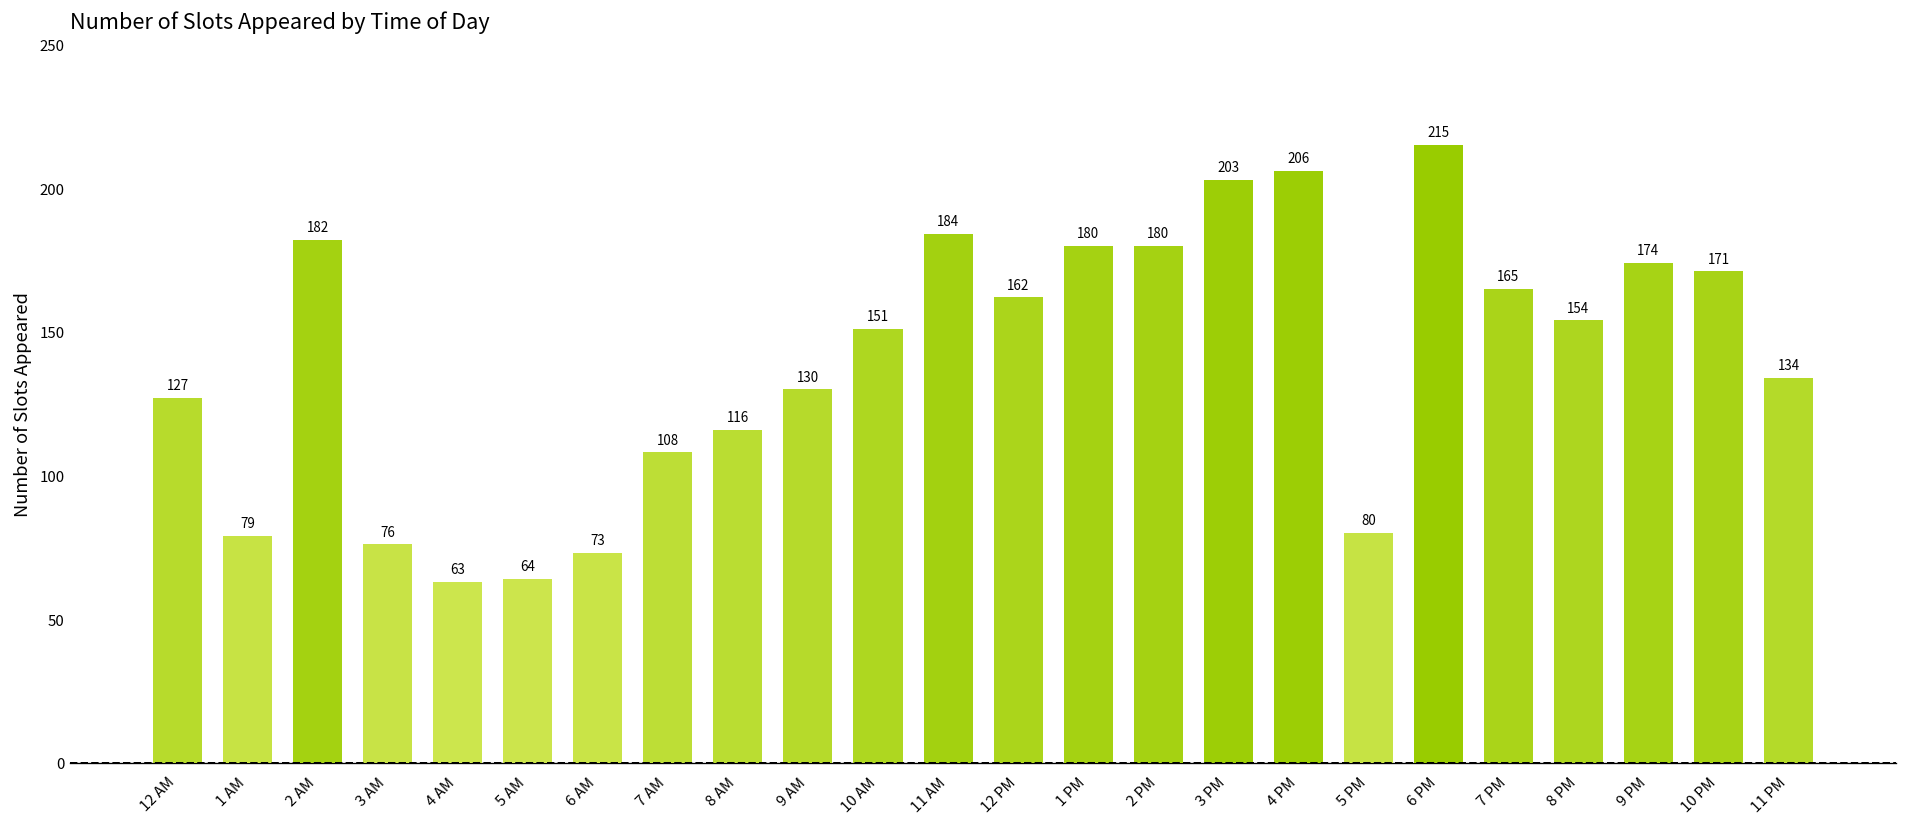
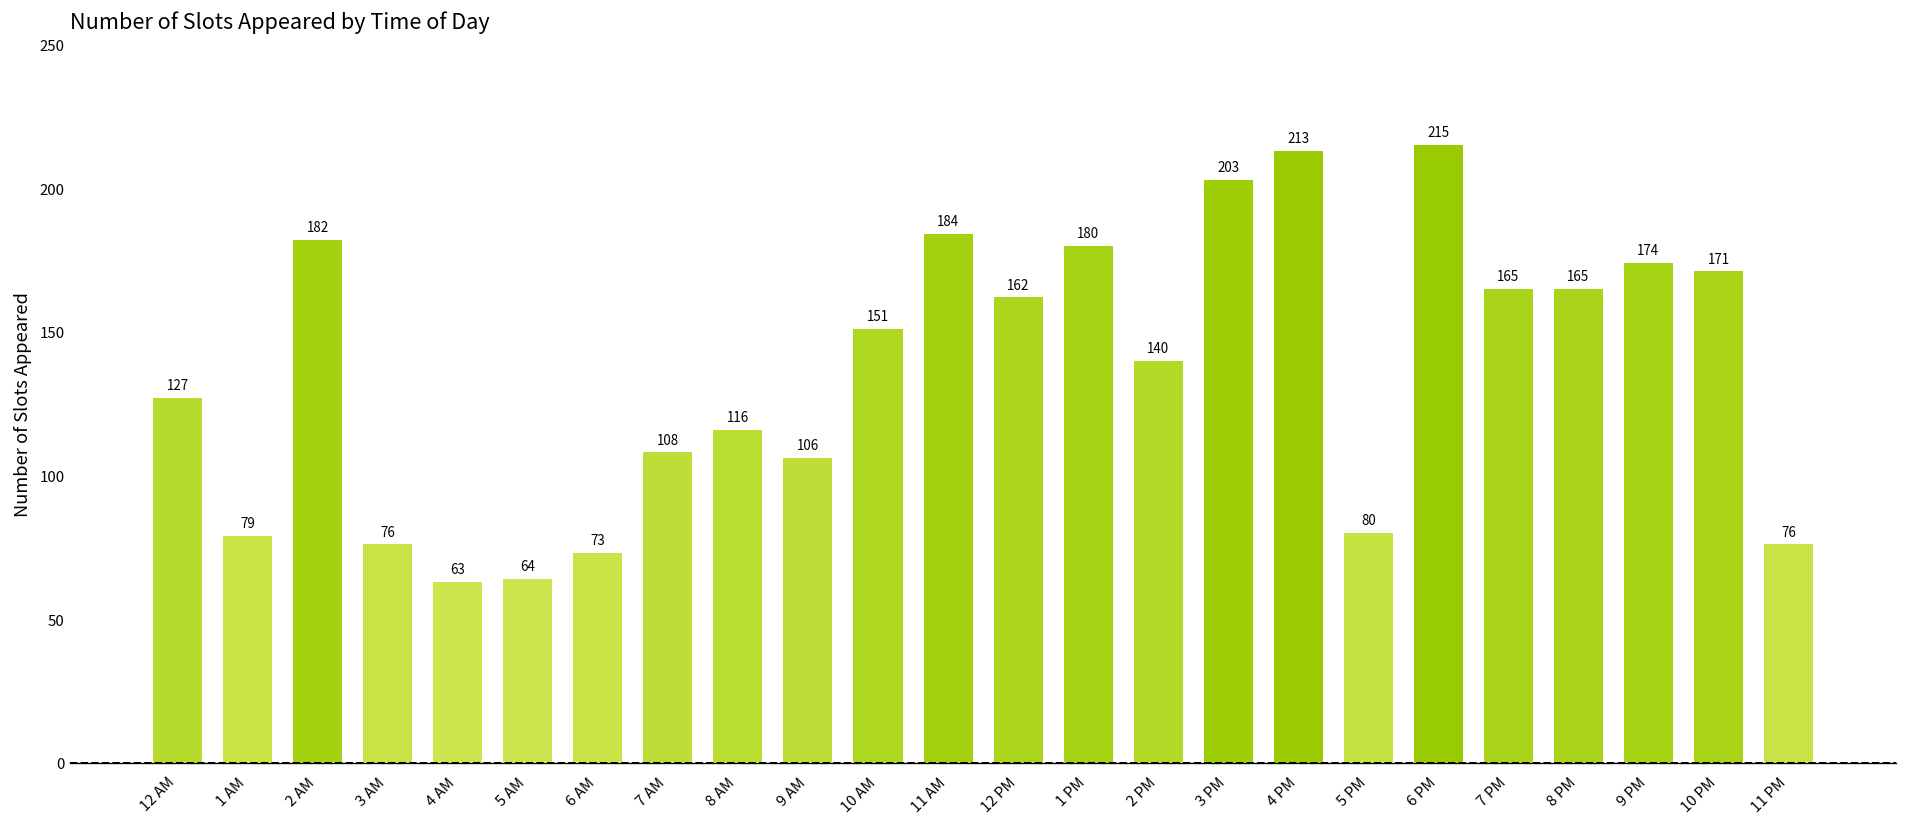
9 AM: 130 -> 106
2 PM: 180 -> 140
4 PM: 206 -> 213
8 PM: 154 -> 165
11 PM: 134 -> 76
